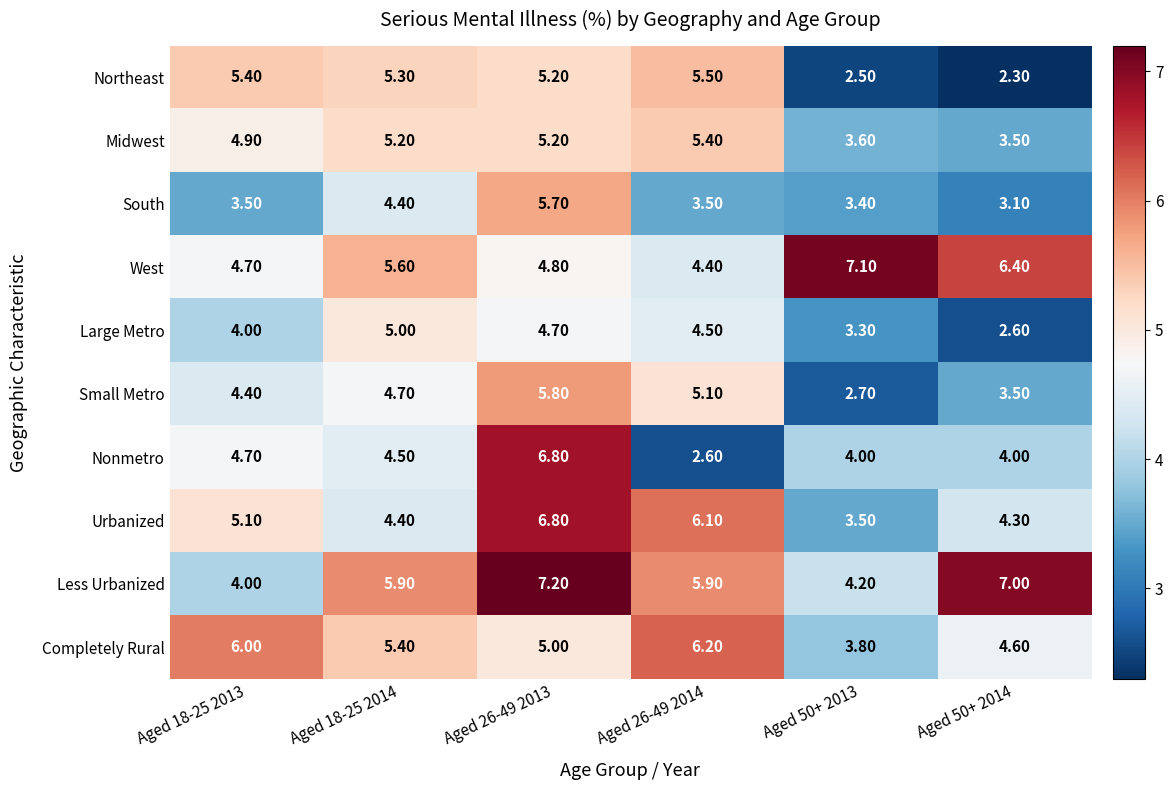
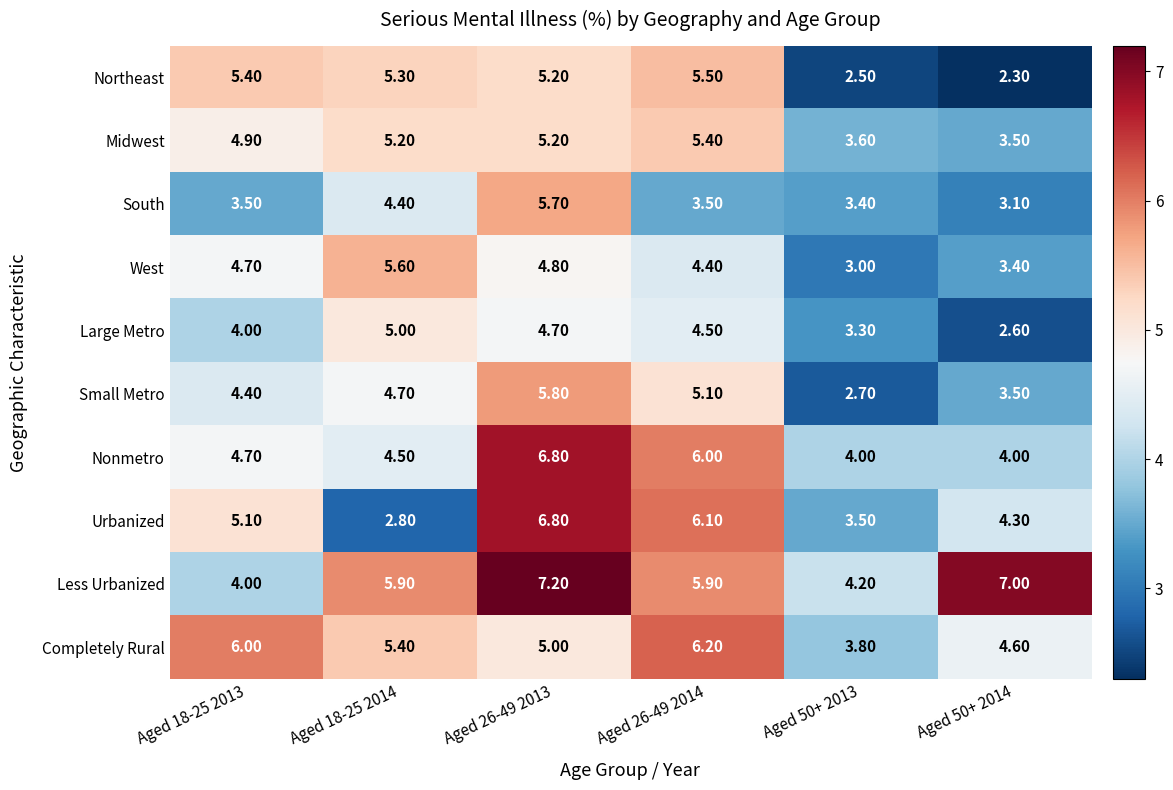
West, Aged 50+ 2013: 7.10 -> 3.00
West, Aged 50+ 2014: 6.40 -> 3.40
Nonmetro, Aged 26-49 2014: 2.60 -> 6.00
Urbanized, Aged 18-25 2014: 4.40 -> 2.80
